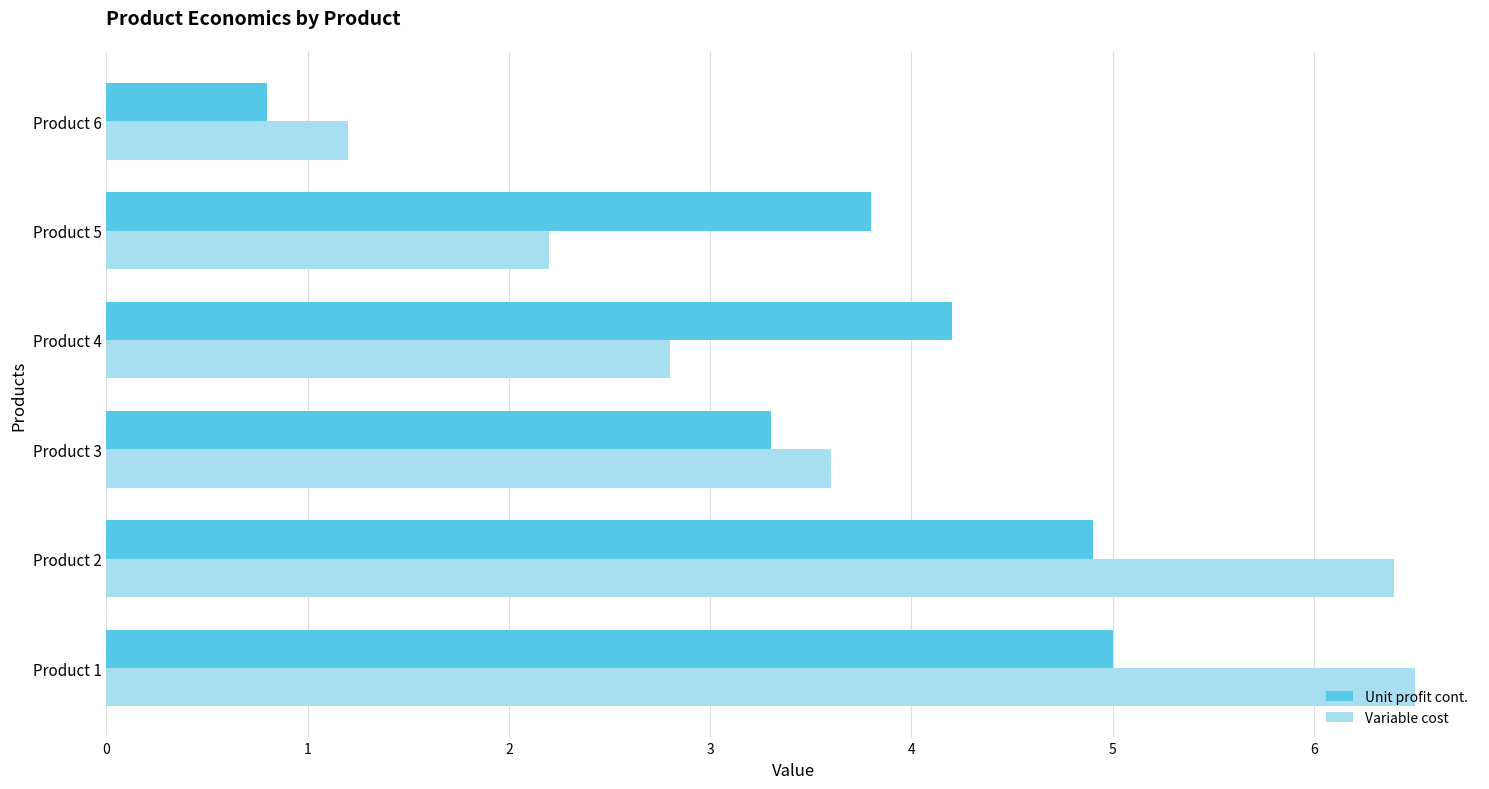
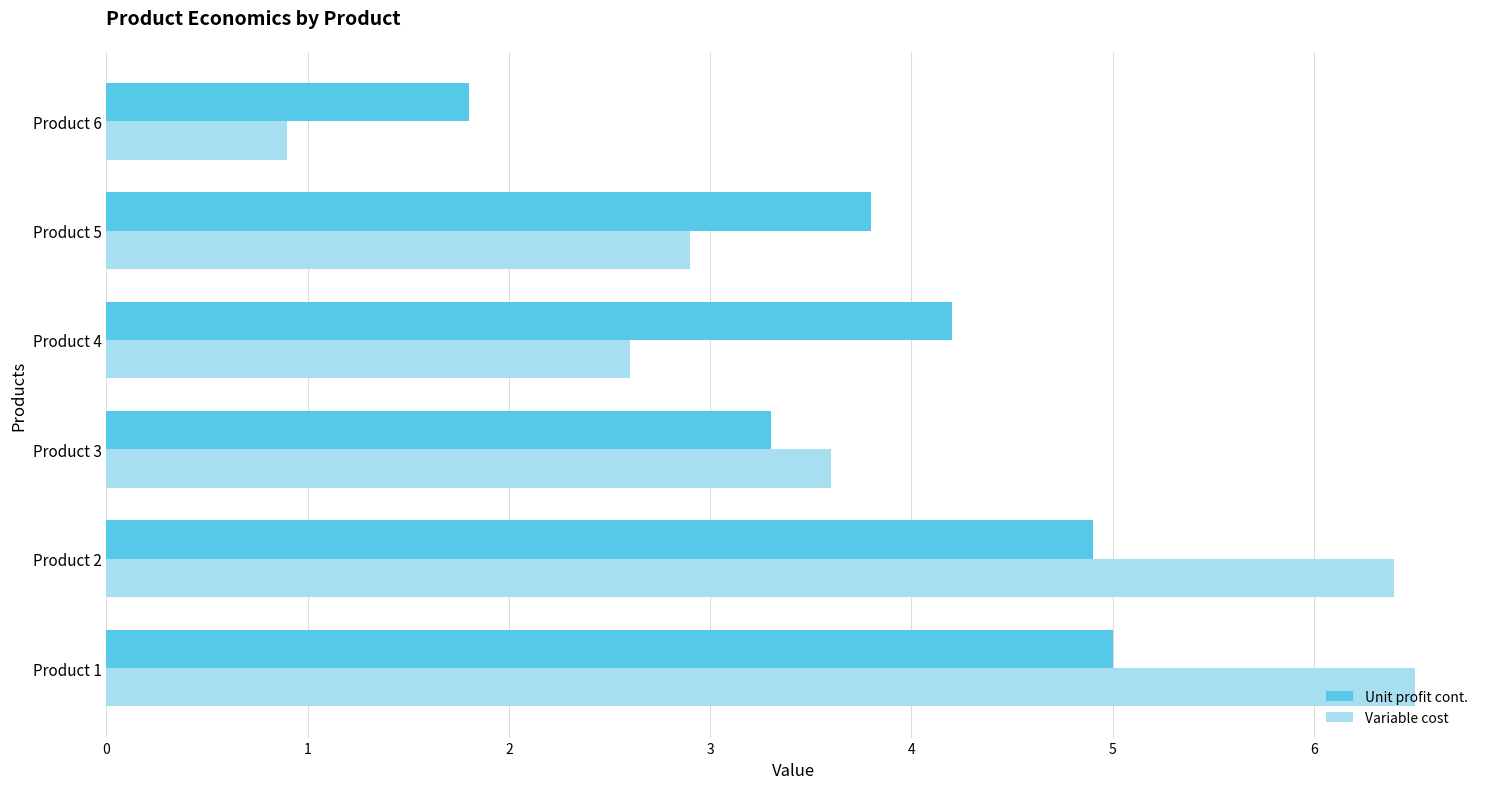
Unit profit cont., Product 6: 0.8 -> 1.8
Variable cost, Product 6: 1.2 -> 0.9
Variable cost, Product 5: 2.2 -> 2.9
Variable cost, Product 4: 2.8 -> 2.6
